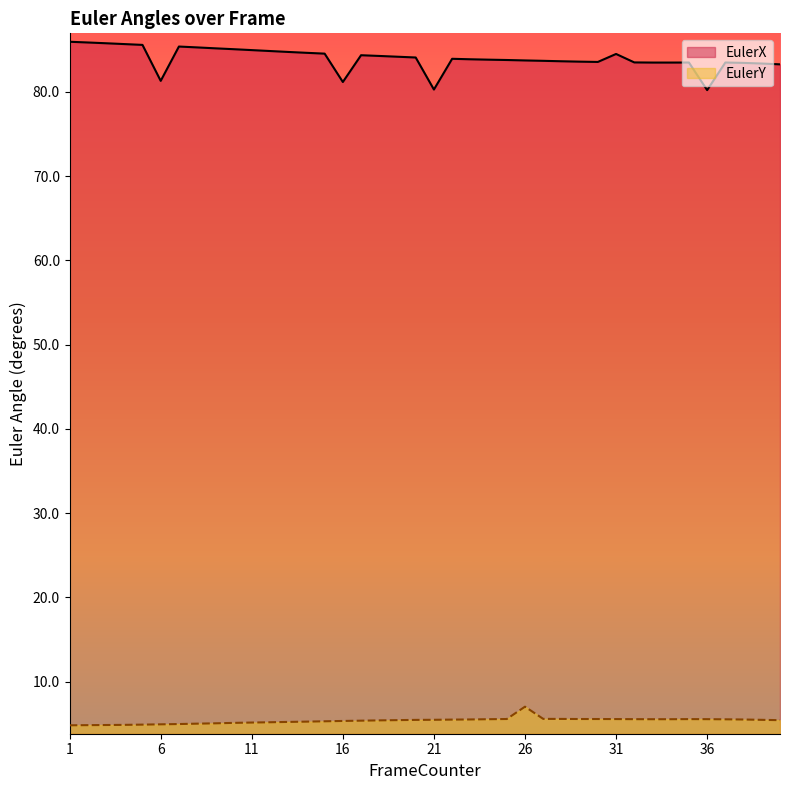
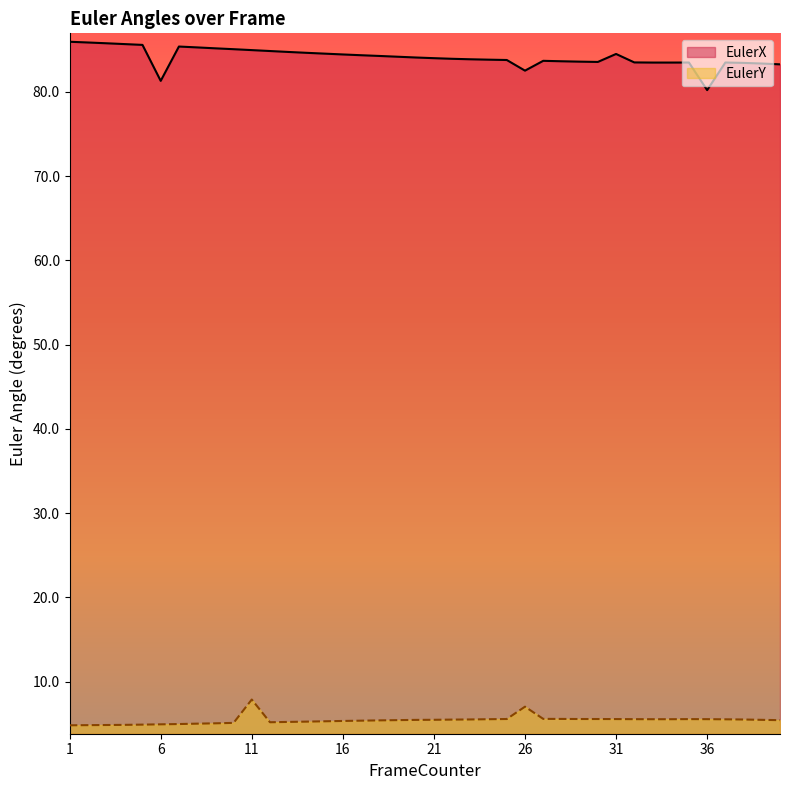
EulerY, 11: 5 -> 8
EulerX, 16: 81 -> 84
EulerX, 21: 80 -> 84
EulerX, 26: 84 -> 83
